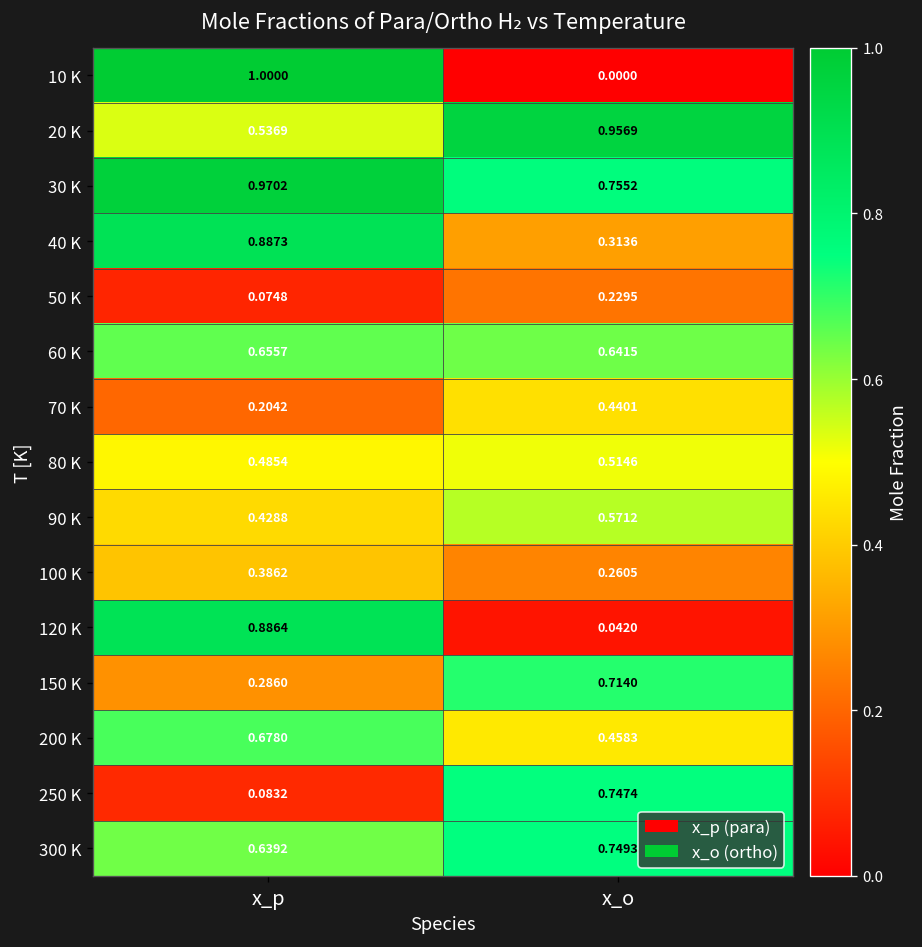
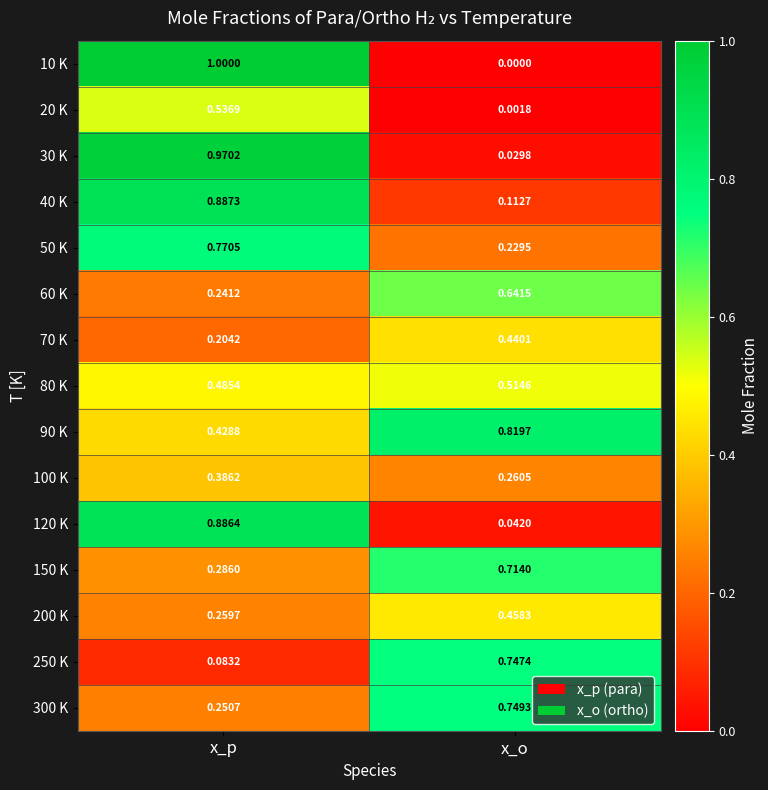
20 K, x_o: 0.9569 -> 0.0018
30 K, x_o: 0.7552 -> 0.0298
40 K, x_o: 0.3136 -> 0.1127
50 K, x_p: 0.0748 -> 0.7705
60 K, x_p: 0.6557 -> 0.2412
90 K, x_o: 0.5712 -> 0.8197
200 K, x_p: 0.6780 -> 0.2597
300 K, x_p: 0.6392 -> 0.2507
